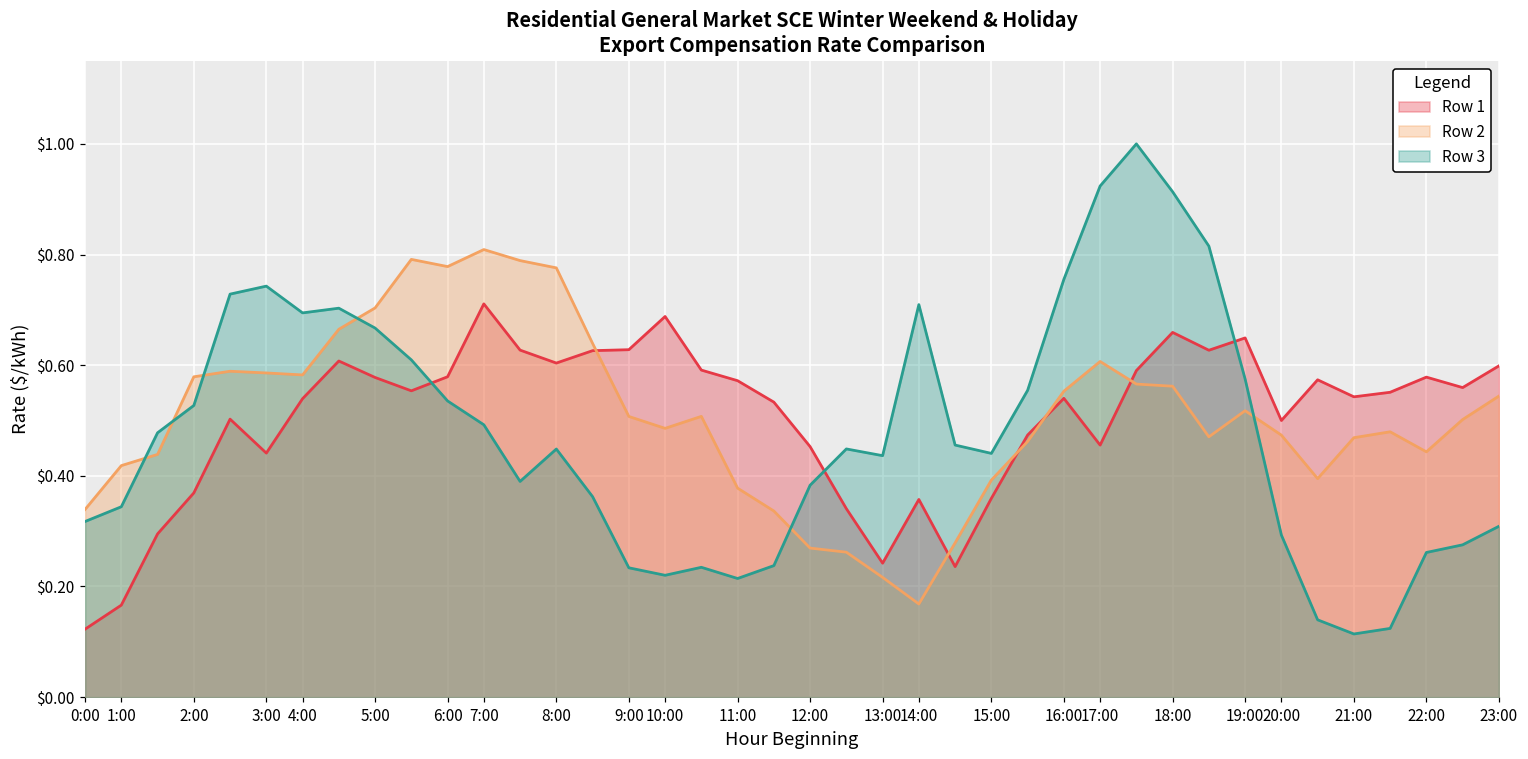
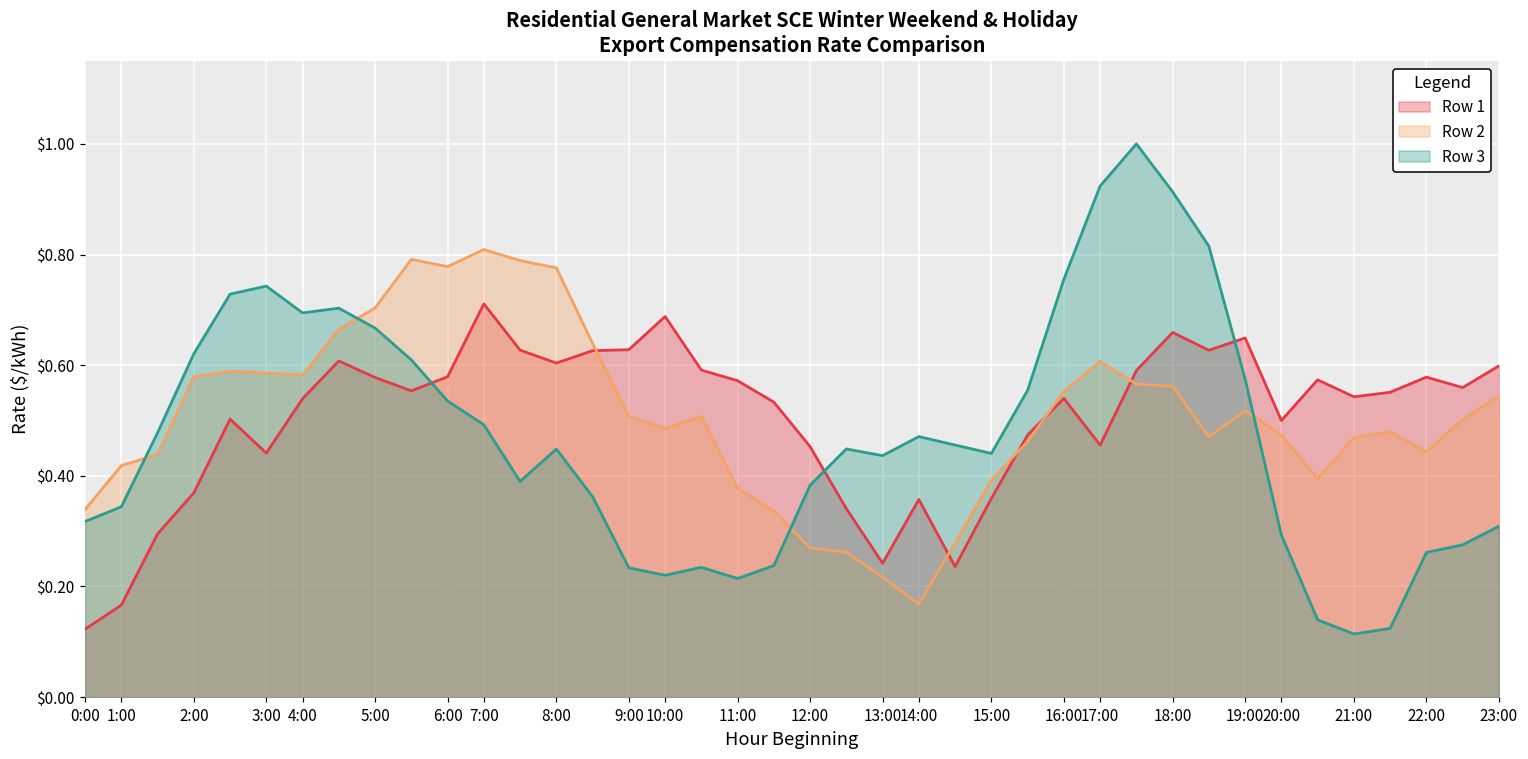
Row 3, 2:00: $0.53 -> $0.62
Row 3, 14:00: $0.71 -> $0.47
